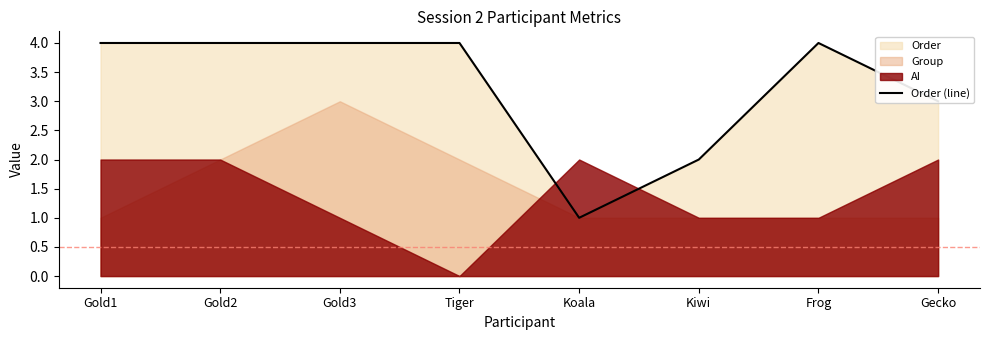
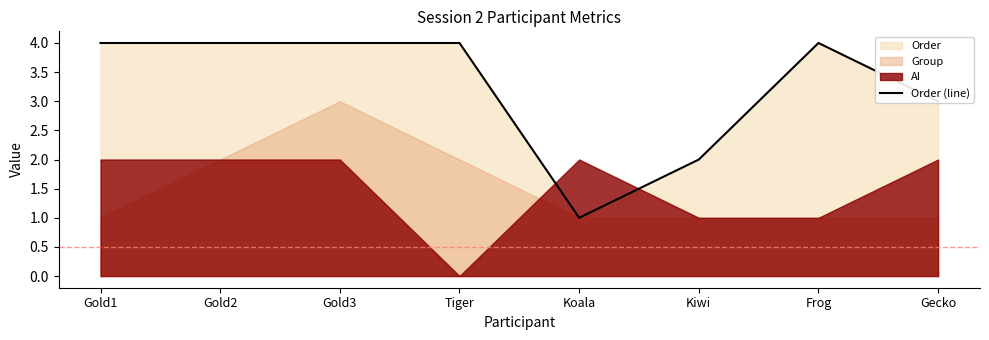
AI, Gold3: 1 -> 2
